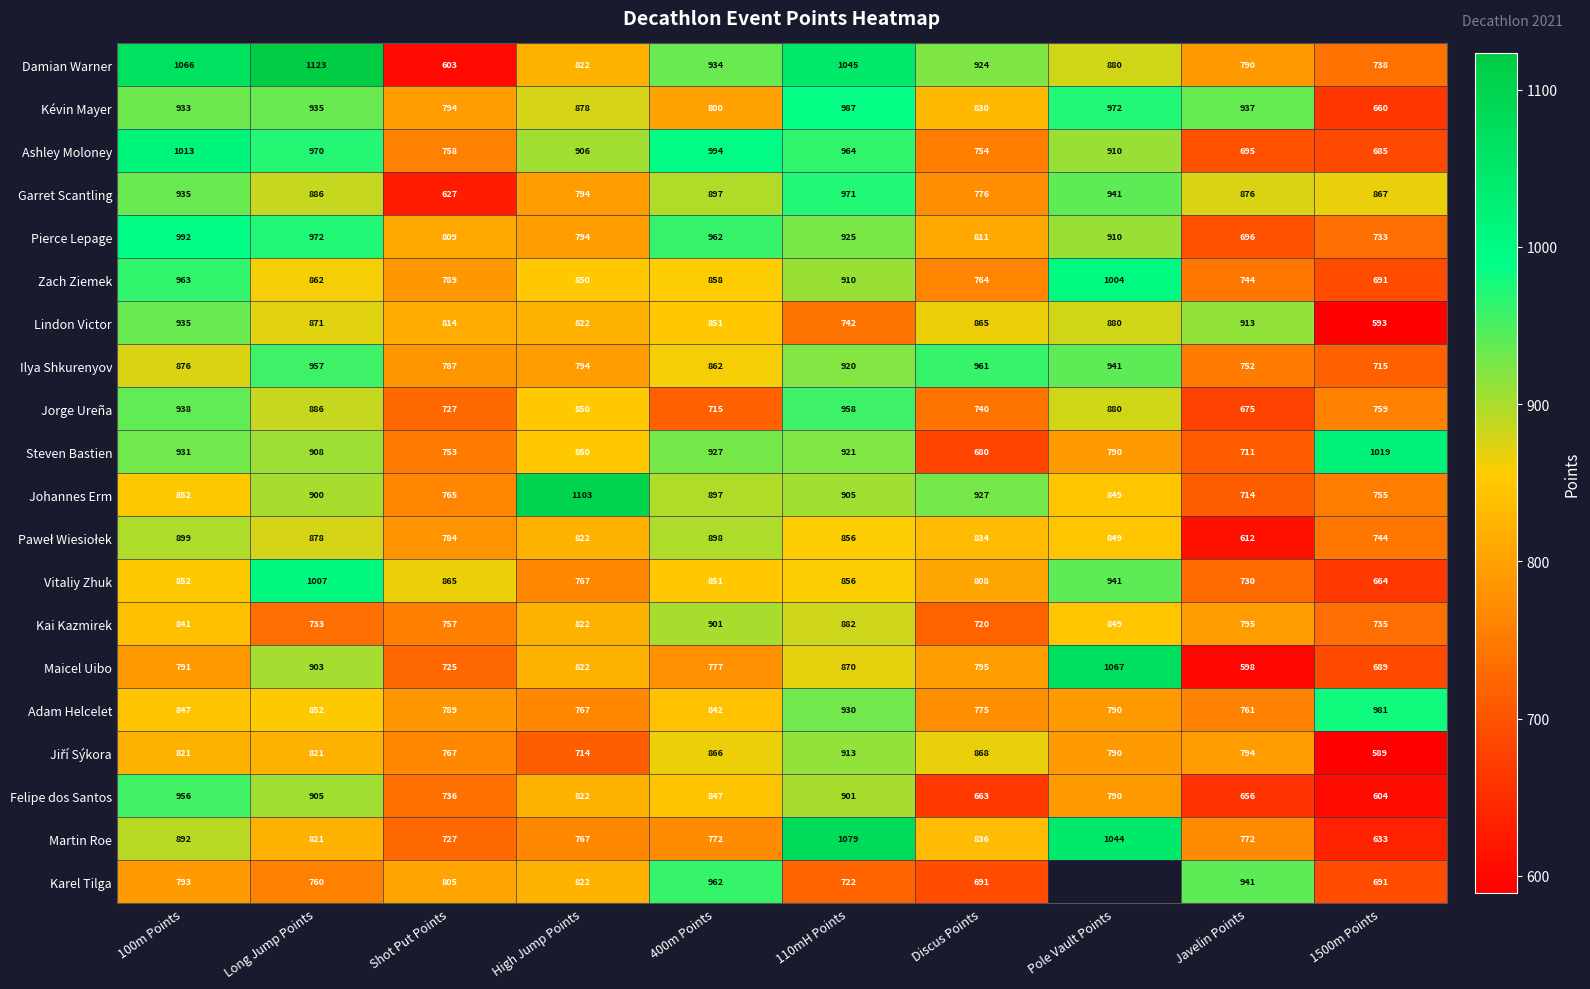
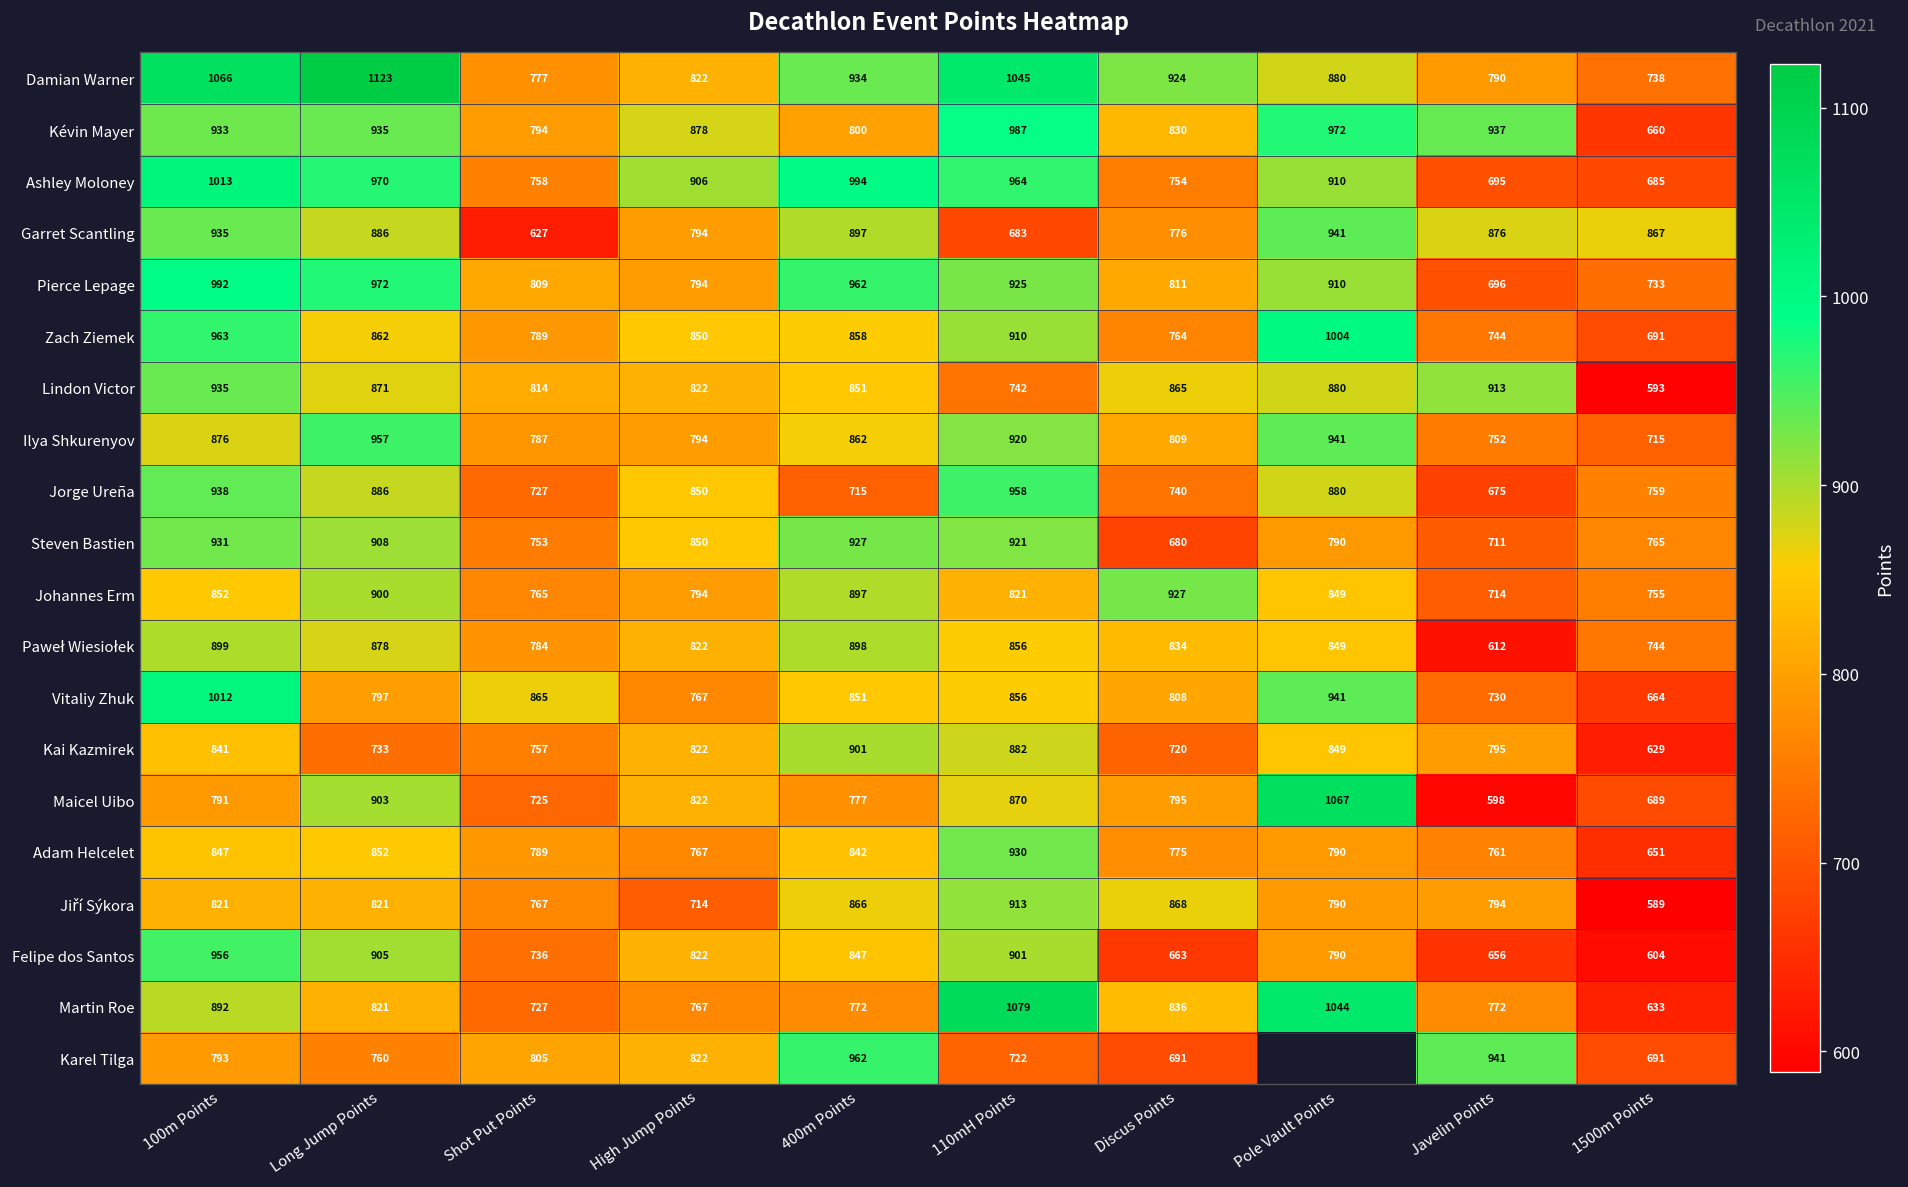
Damian Warner, Shot Put Points: 603 -> 777
Garret Scantling, 110mH Points: 971 -> 683
Ilya Shkurenyov, Discus Points: 961 -> 809
Steven Bastien, 1500m Points: 1019 -> 765
Johannes Erm, High Jump Points: 1103 -> 794
Johannes Erm, 110mH Points: 905 -> 821
Vitaliy Zhuk, 100m Points: 852 -> 1012
Vitaliy Zhuk, Long Jump Points: 1007 -> 797
Kai Kazmirek, 1500m Points: 735 -> 629
Adam Helcelet, 1500m Points: 981 -> 651
